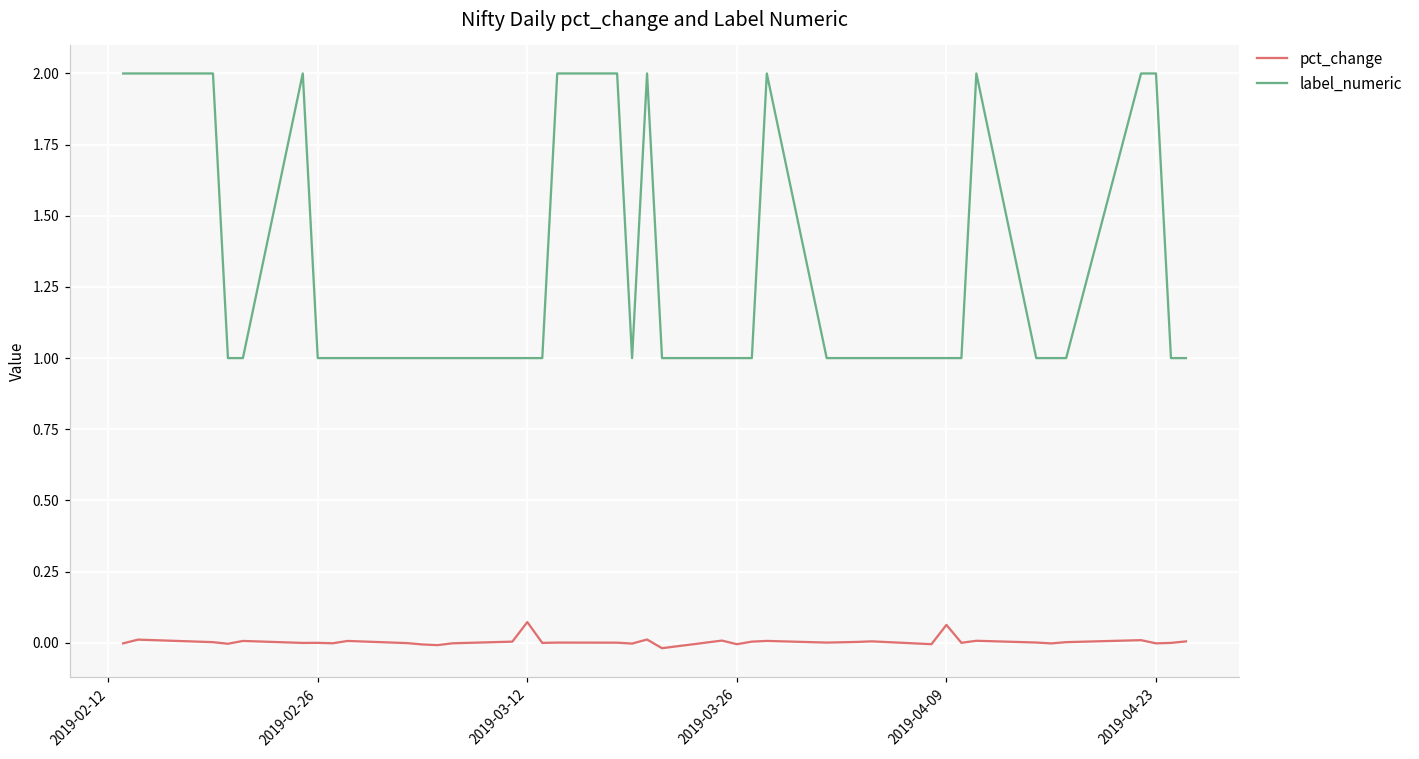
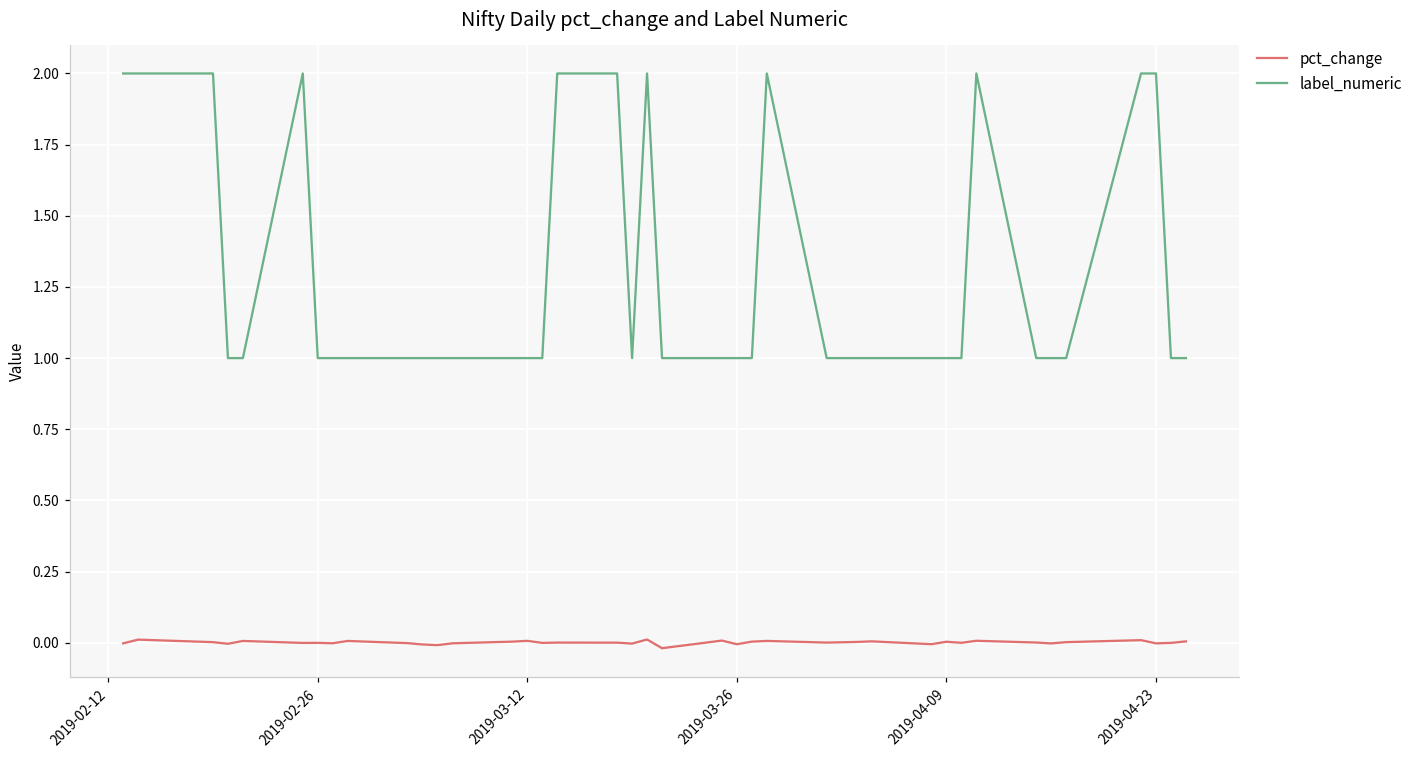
pct_change, 2019-03-12: 0.07 -> 0.01
pct_change, 2019-04-09: 0.06 -> 0.00
